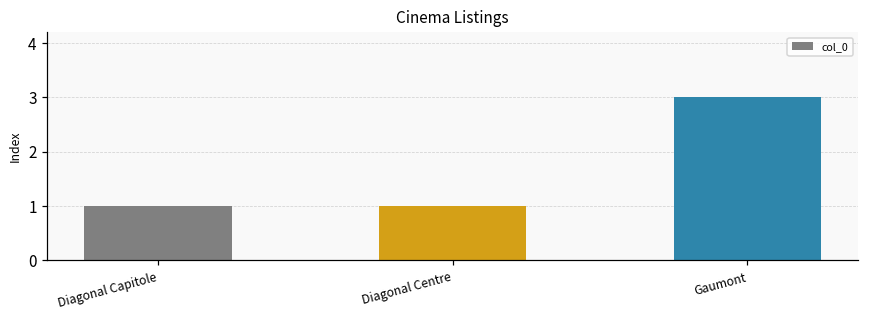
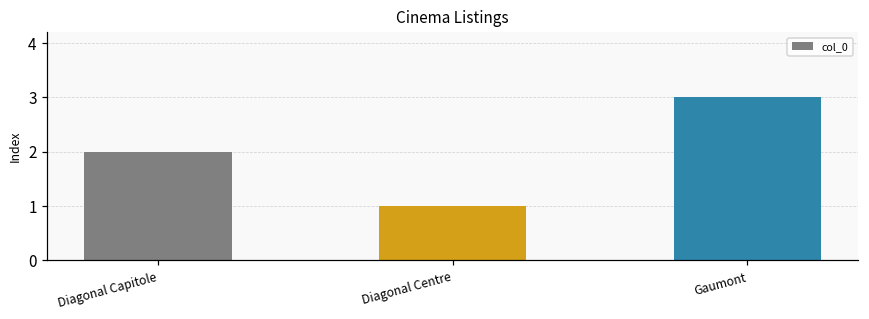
Diagonal Capitole: 1 -> 2
